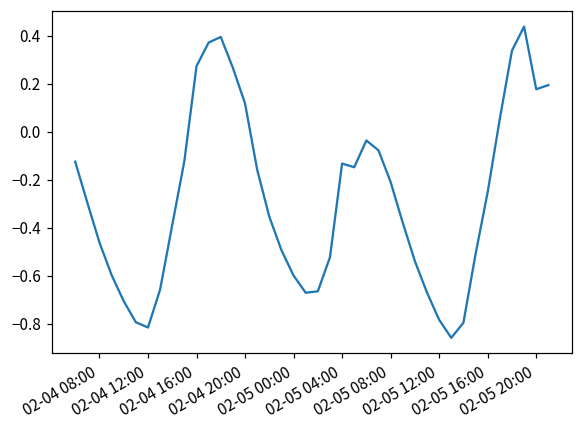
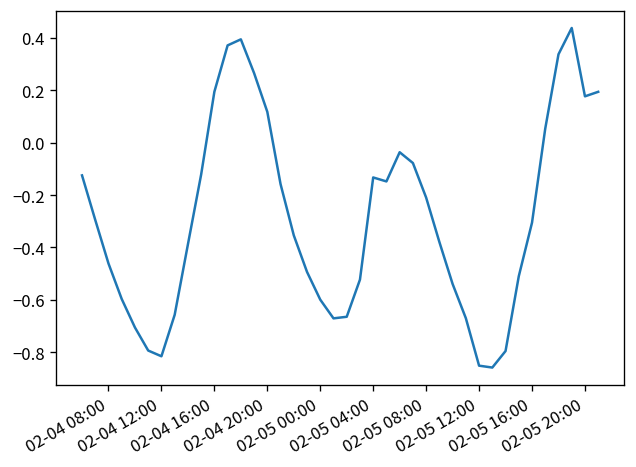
02-04 16:00: 0.27 -> 0.19
02-05 12:00: -0.78 -> -0.85
02-05 16:00: -0.25 -> -0.31
